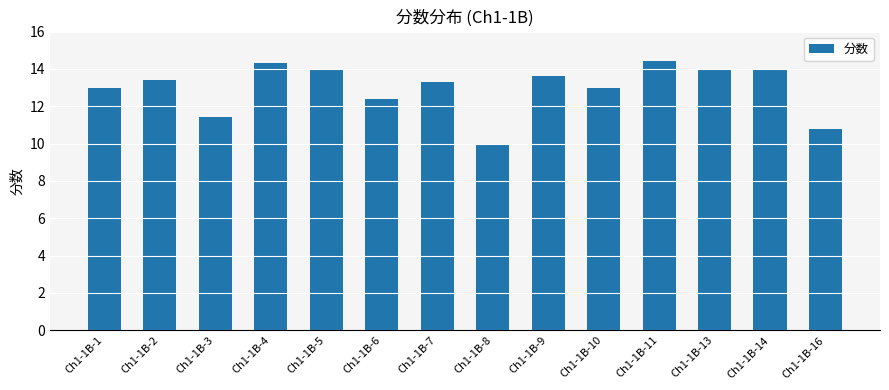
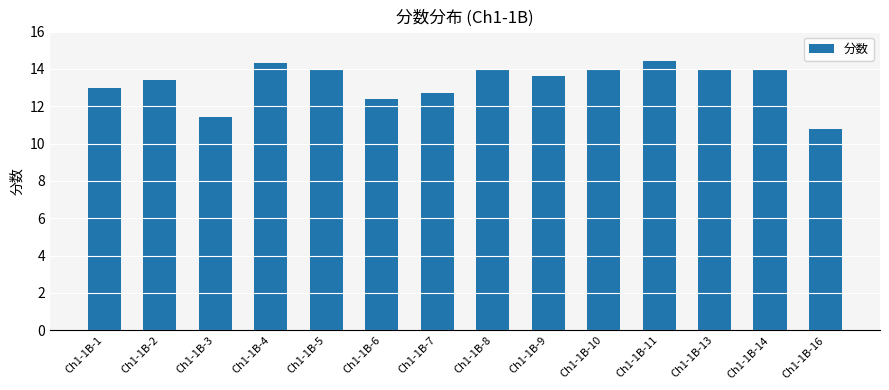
Ch1-1B-7: 13.3 -> 12.7
Ch1-1B-8: 10 -> 14
Ch1-1B-10: 13 -> 14
